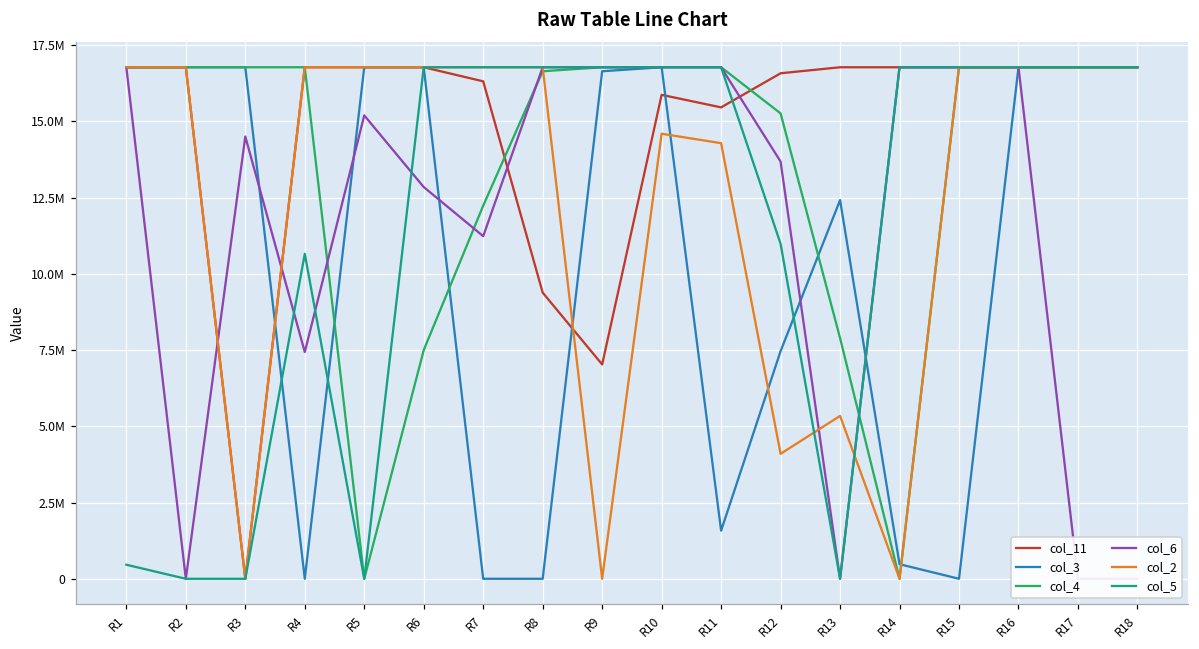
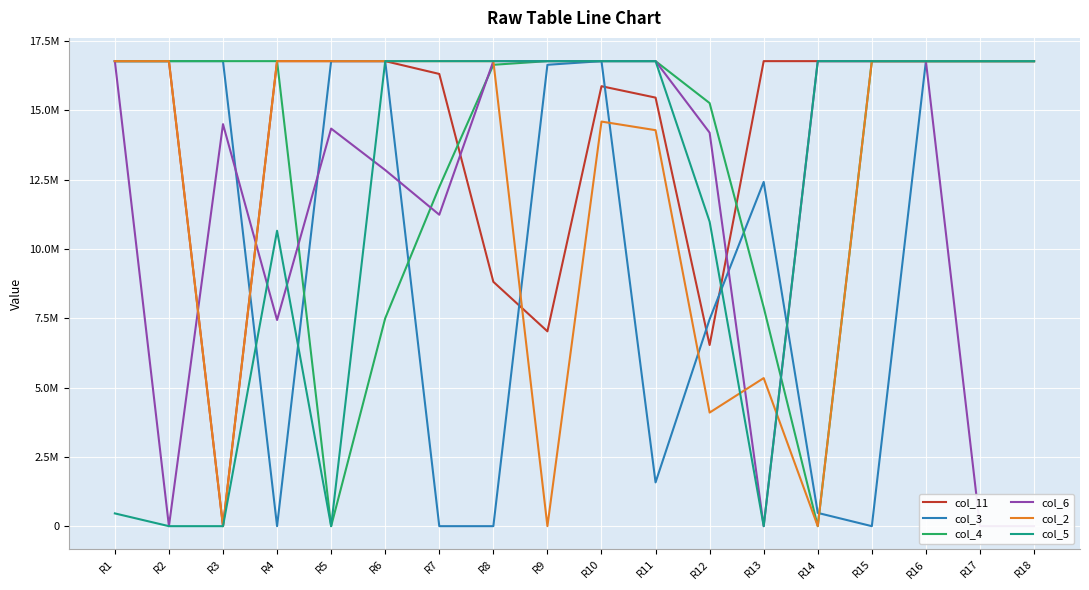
col_6, R5: 15200000 -> 14300000
col_11, R8: 9400000 -> 8800000
col_11, R12: 16600000 -> 6500000
col_6, R12: 13700000 -> 14200000
